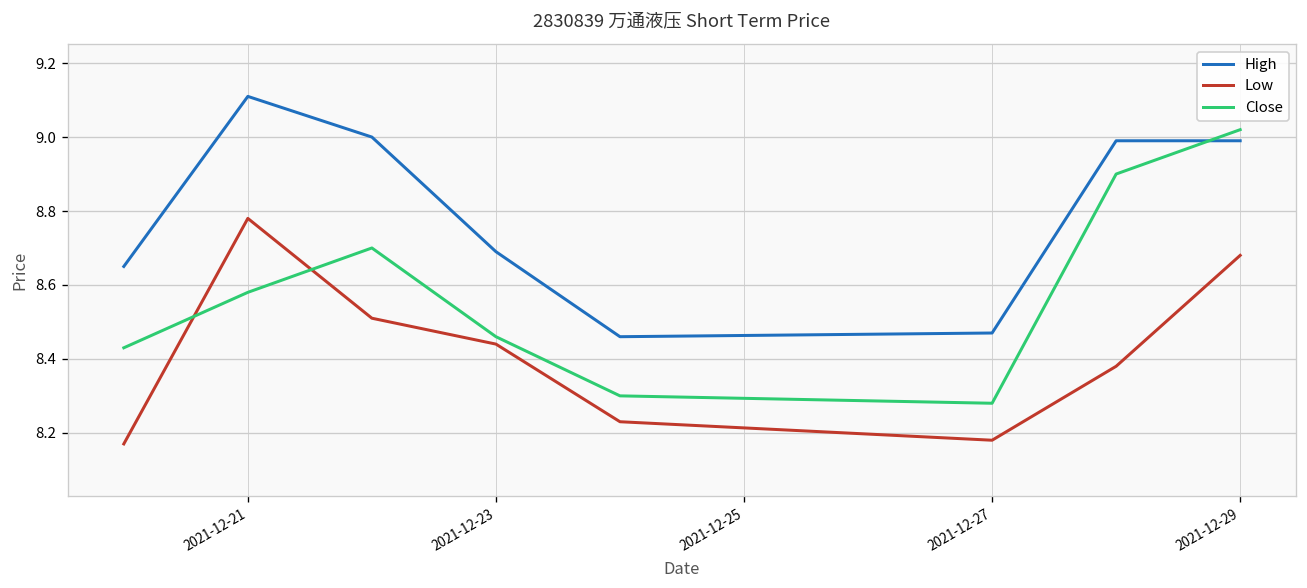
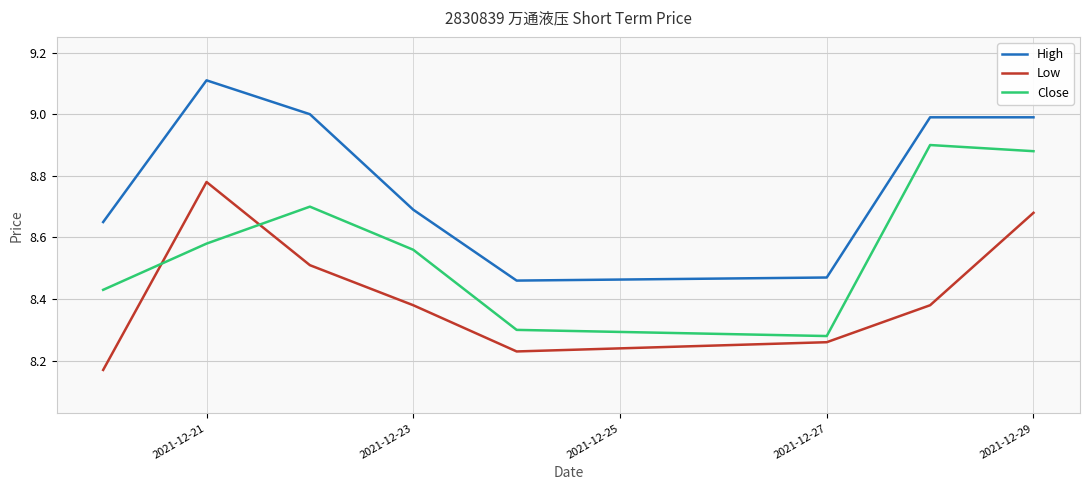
Low, 2021-12-23: 8.44 -> 8.38
Close, 2021-12-23: 8.46 -> 8.56
Low, 2021-12-27: 8.18 -> 8.26
Close, 2021-12-29: 9.02 -> 8.88
